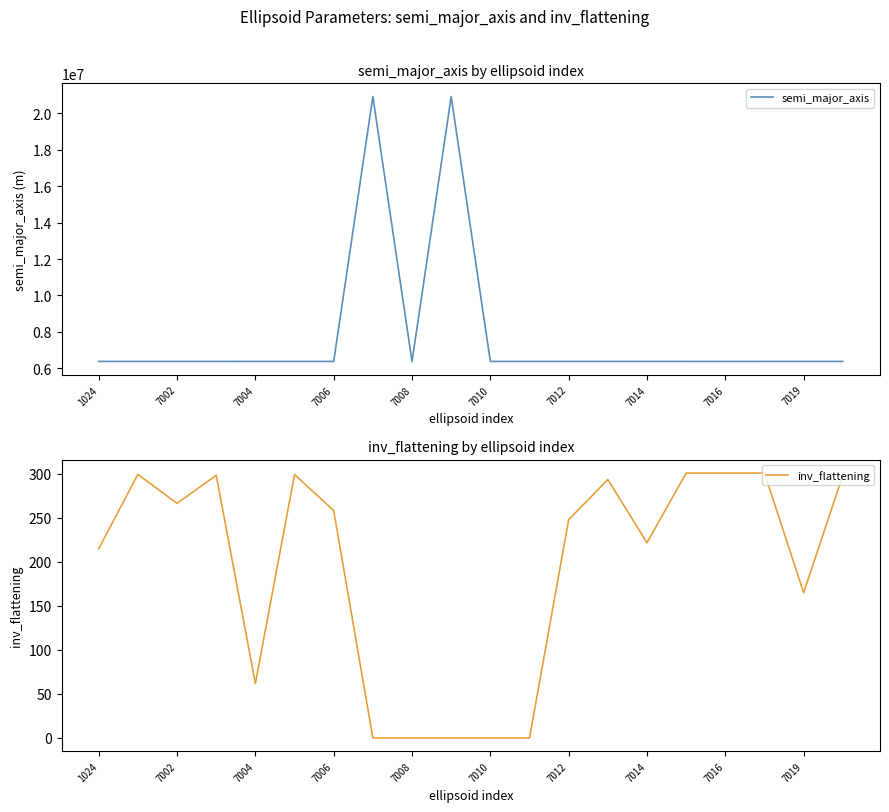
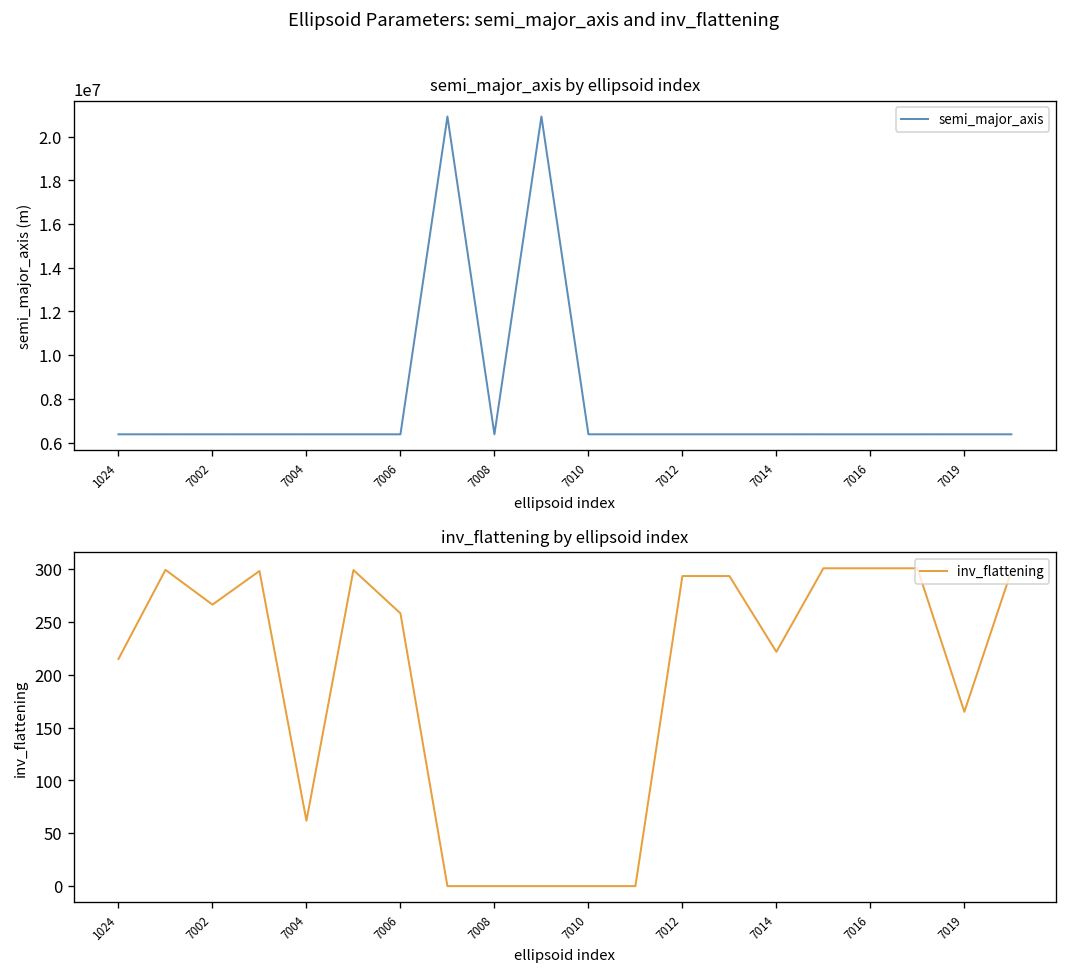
inv_flattening by ellipsoid index, 7012: 250 -> 290
